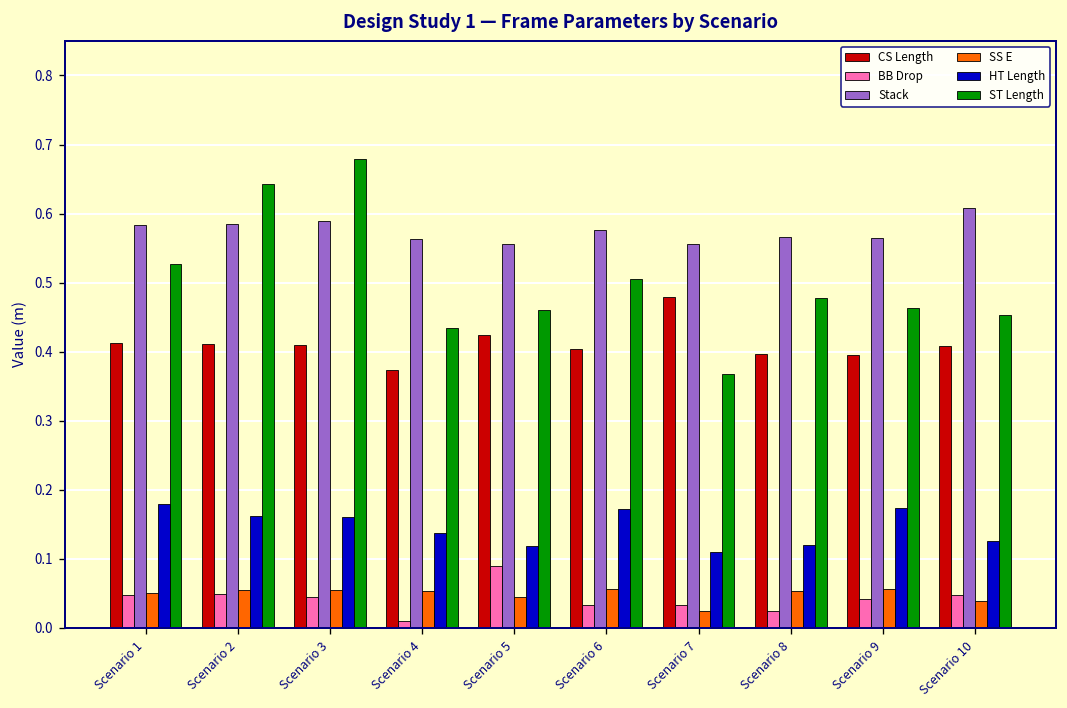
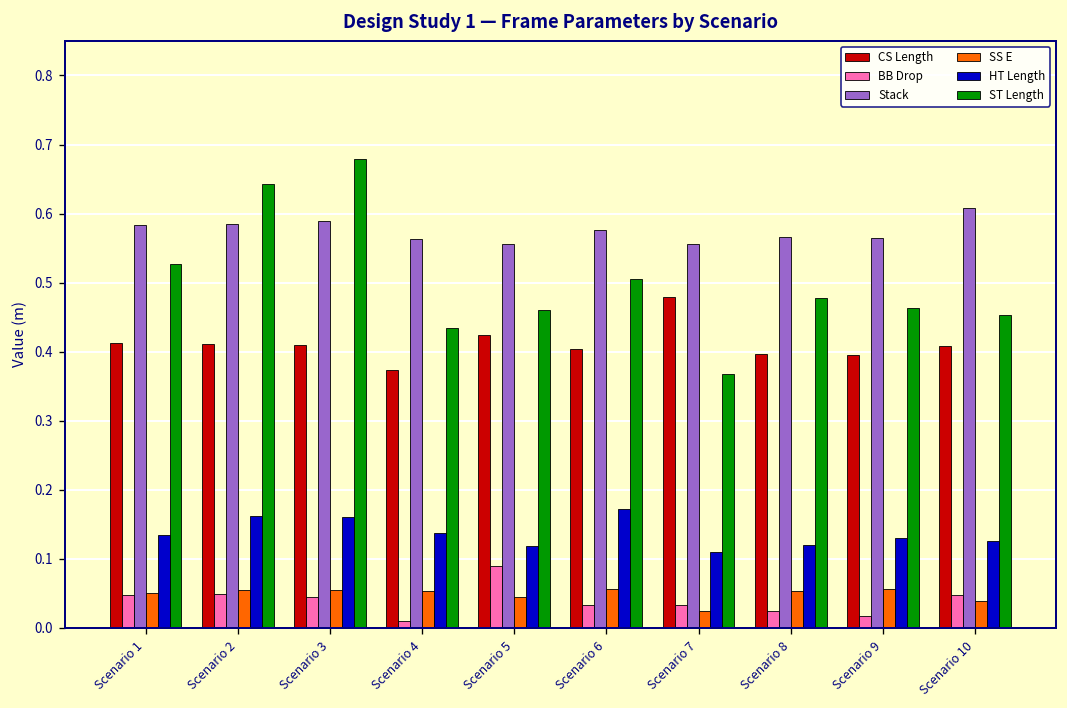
HT Length, Scenario 1: 0.18 -> 0.13
BB Drop, Scenario 9: 0.04 -> 0.02
HT Length, Scenario 9: 0.17 -> 0.13
